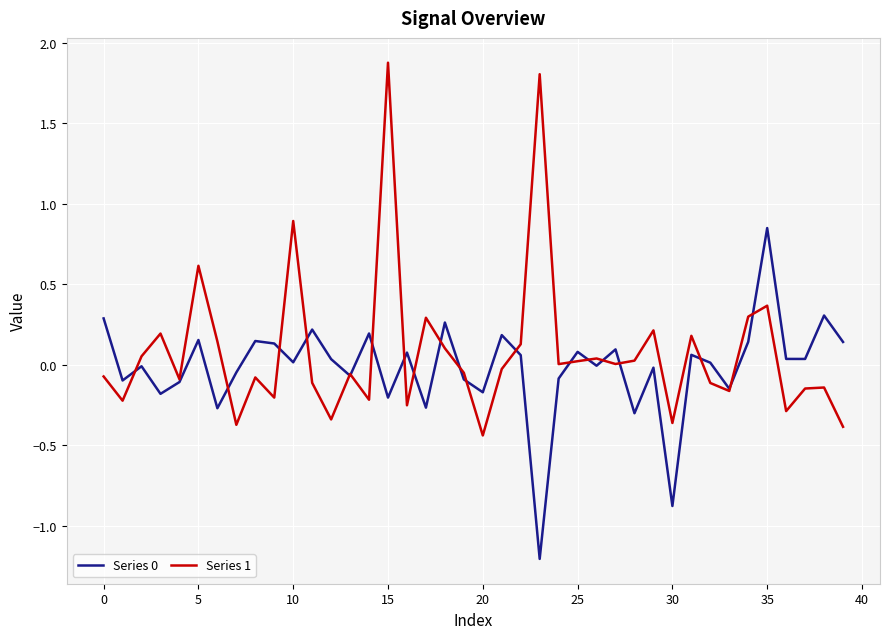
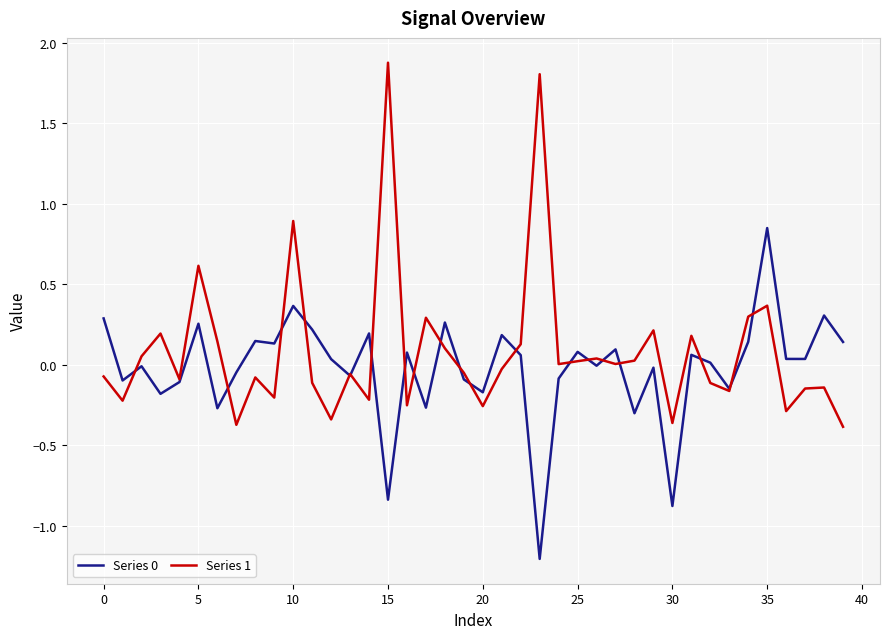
Series 0, 5: 0.15 -> 0.26
Series 0, 10: 0.02 -> 0.37
Series 0, 15: -0.20 -> -0.84
Series 1, 20: -0.44 -> -0.26
